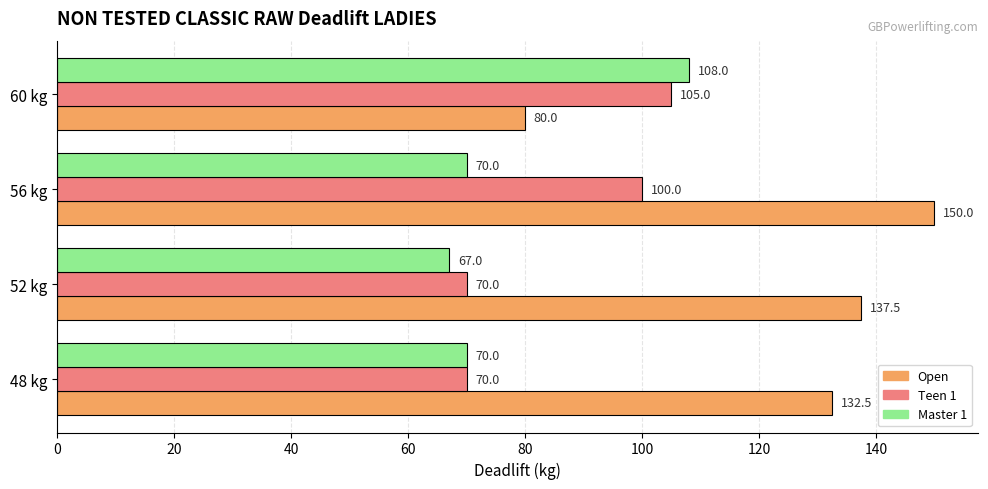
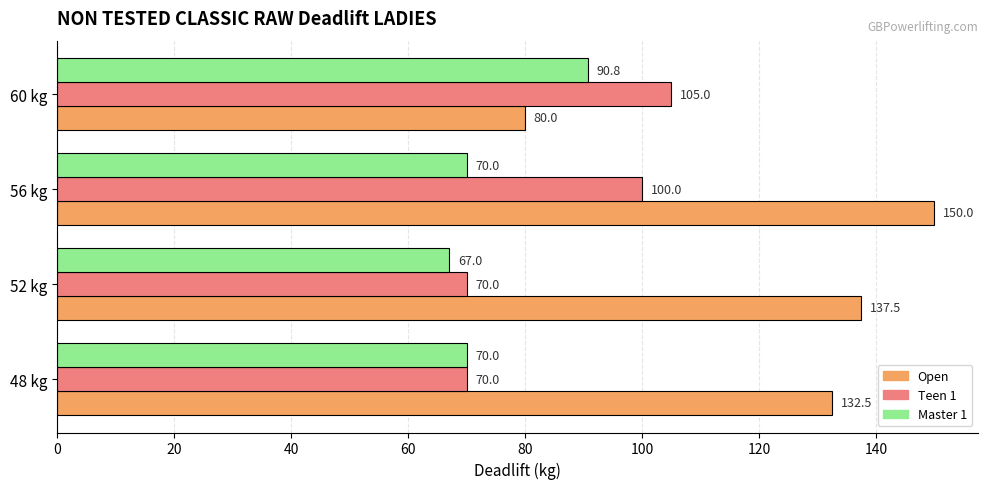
Master 1, 60 kg: 108.0 -> 90.8
